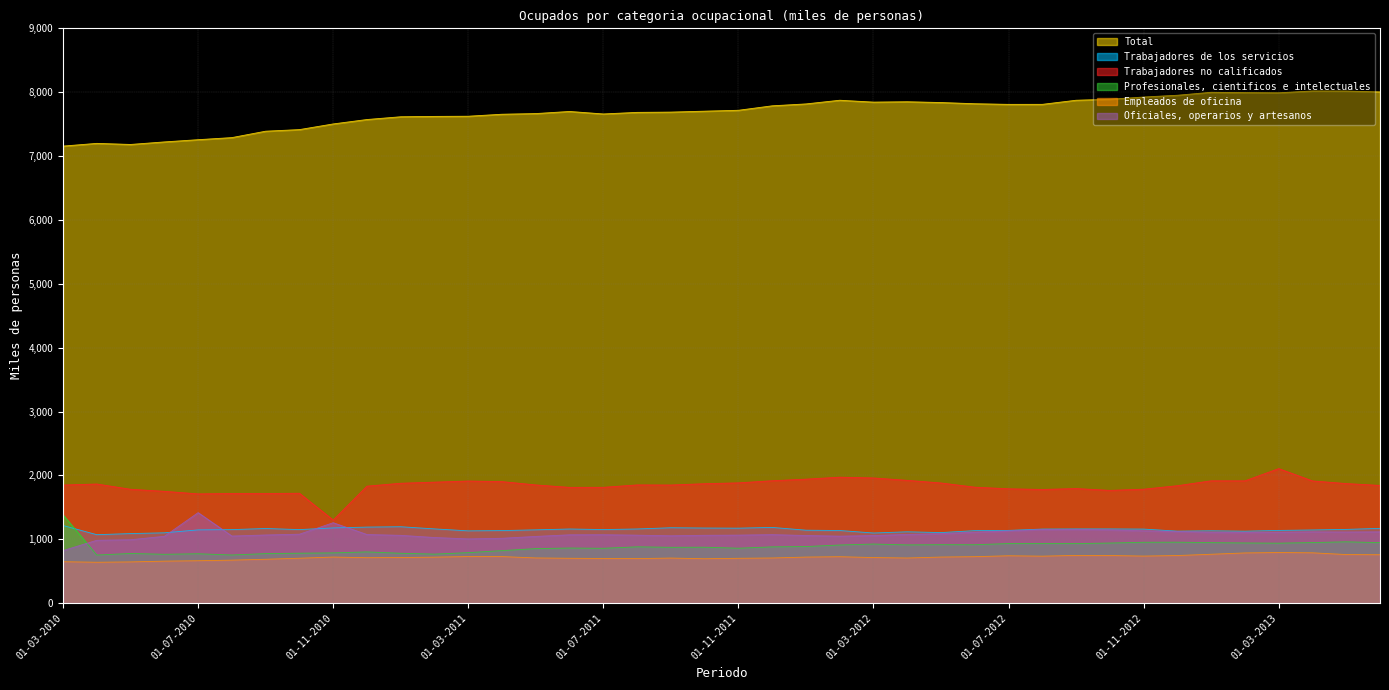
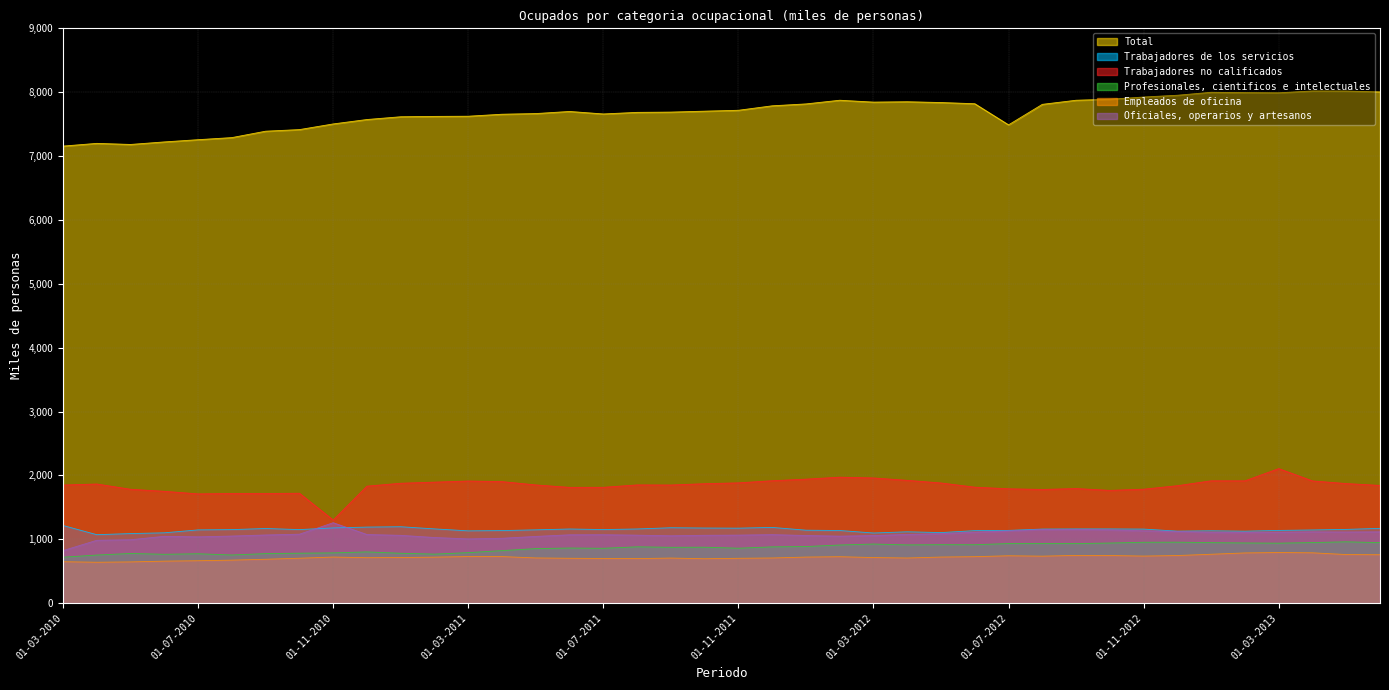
Profesionales, cientificos e intelectuales, 01-03-2010: 1,400 -> 700
Oficiales, operarios y artesanos, 01-07-2010: 1,400 -> 1,000
Total, 01-07-2012: 7,800 -> 7,500
